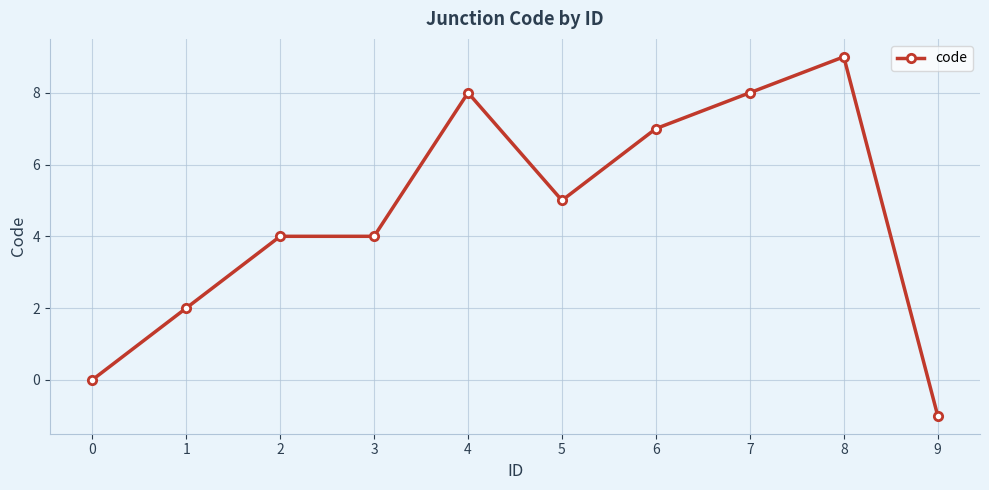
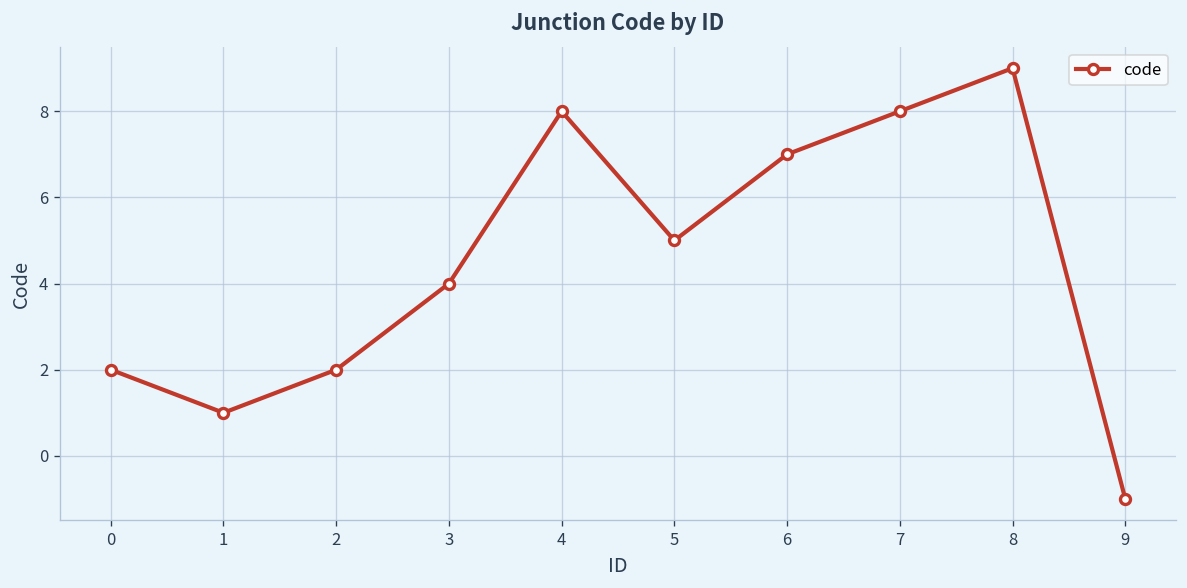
0: 0 -> 2
1: 2 -> 1
2: 4 -> 2
